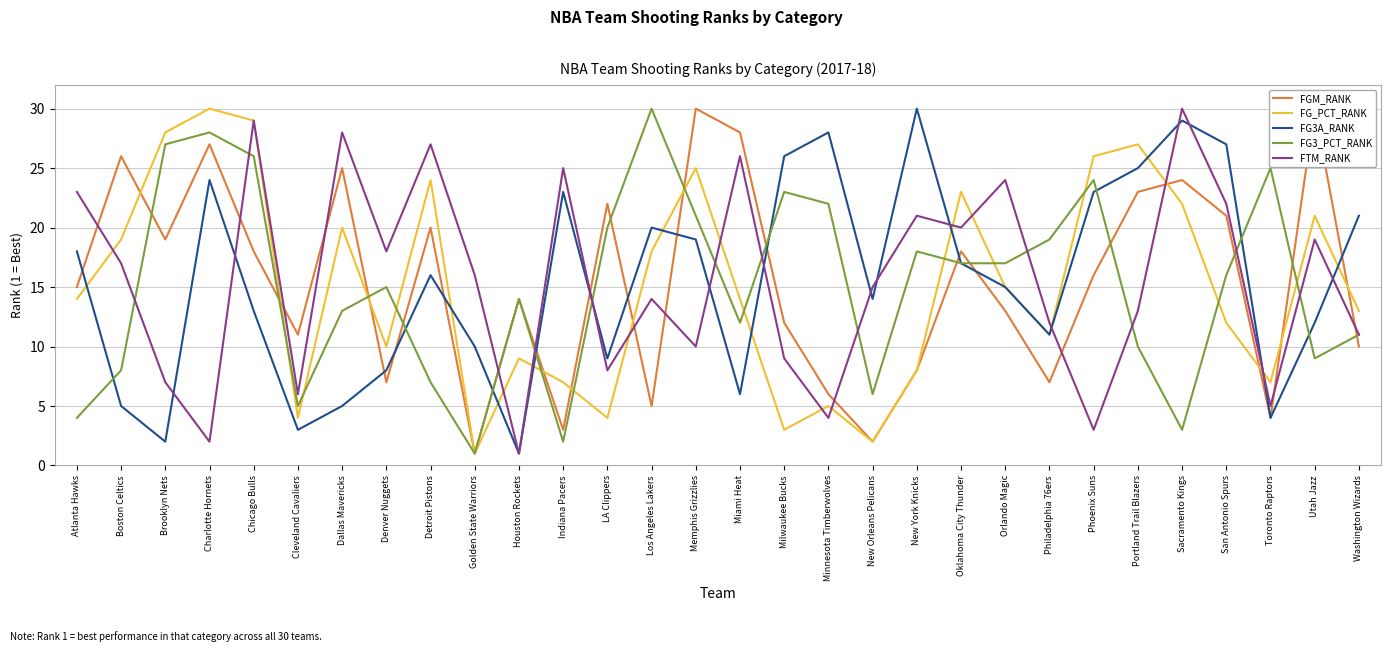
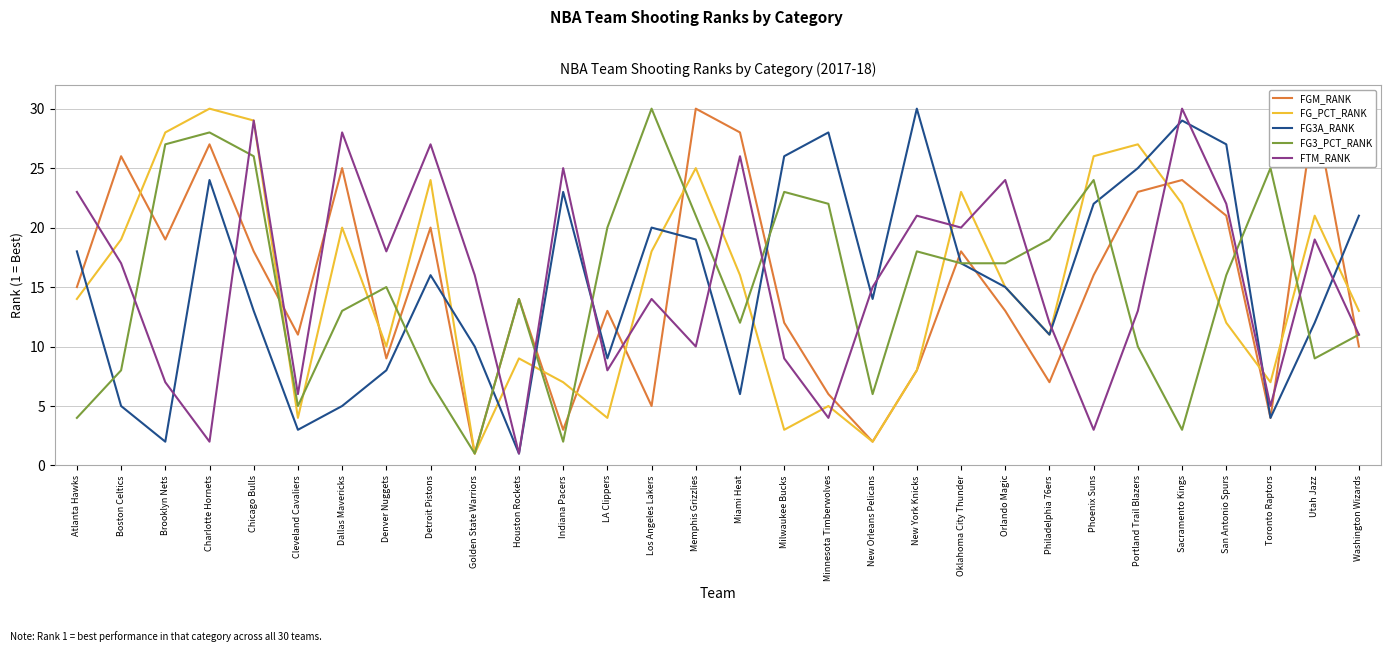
FGM_RANK, Denver Nuggets: 7 -> 9
FGM_RANK, LA Clippers: 22 -> 13
FG_PCT_RANK, Miami Heat: 14 -> 16
FG3A_RANK, Phoenix Suns: 23 -> 22
